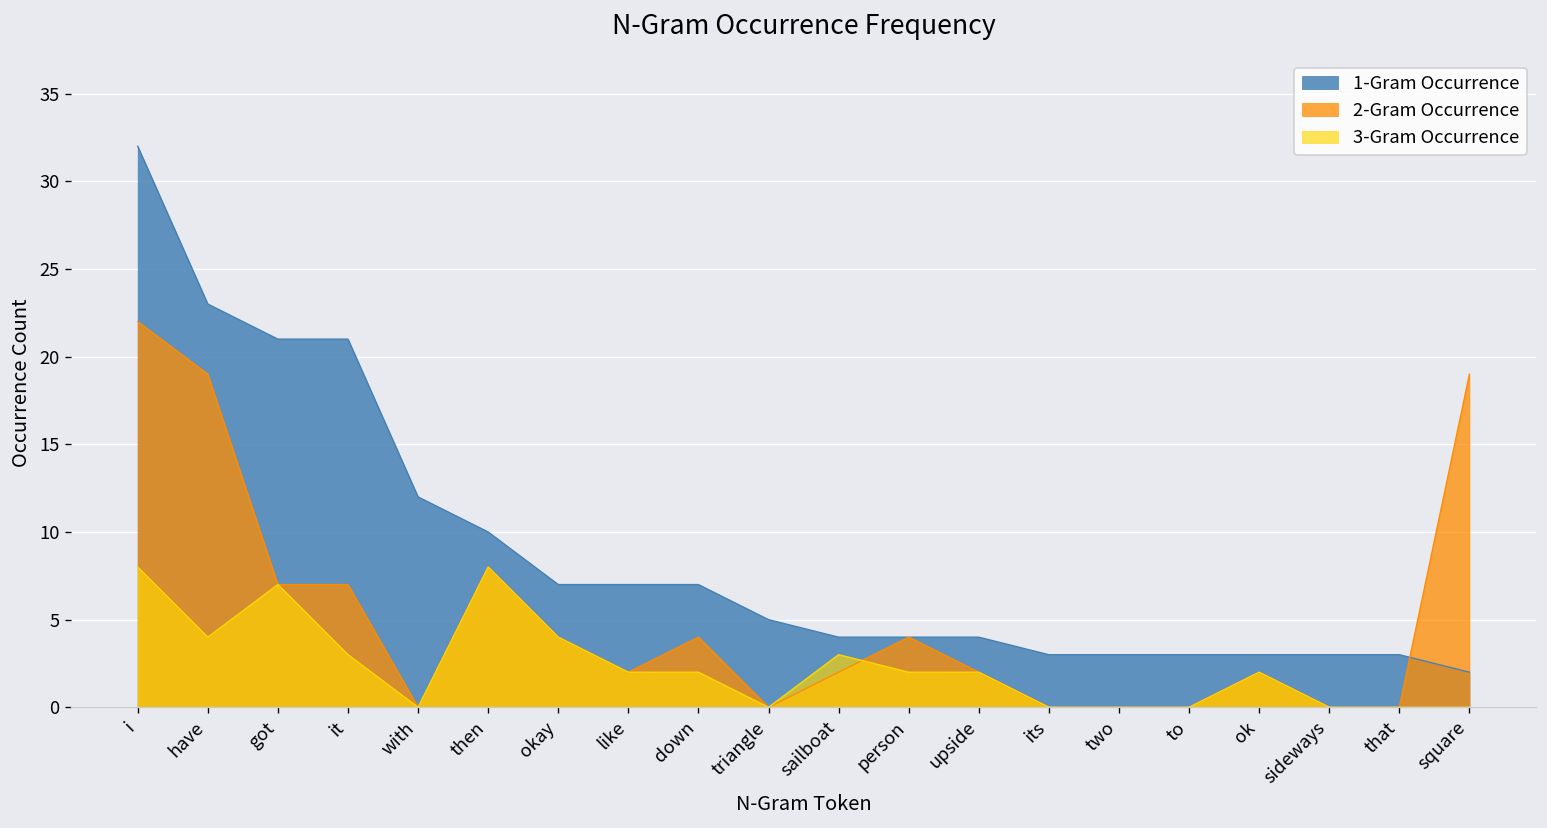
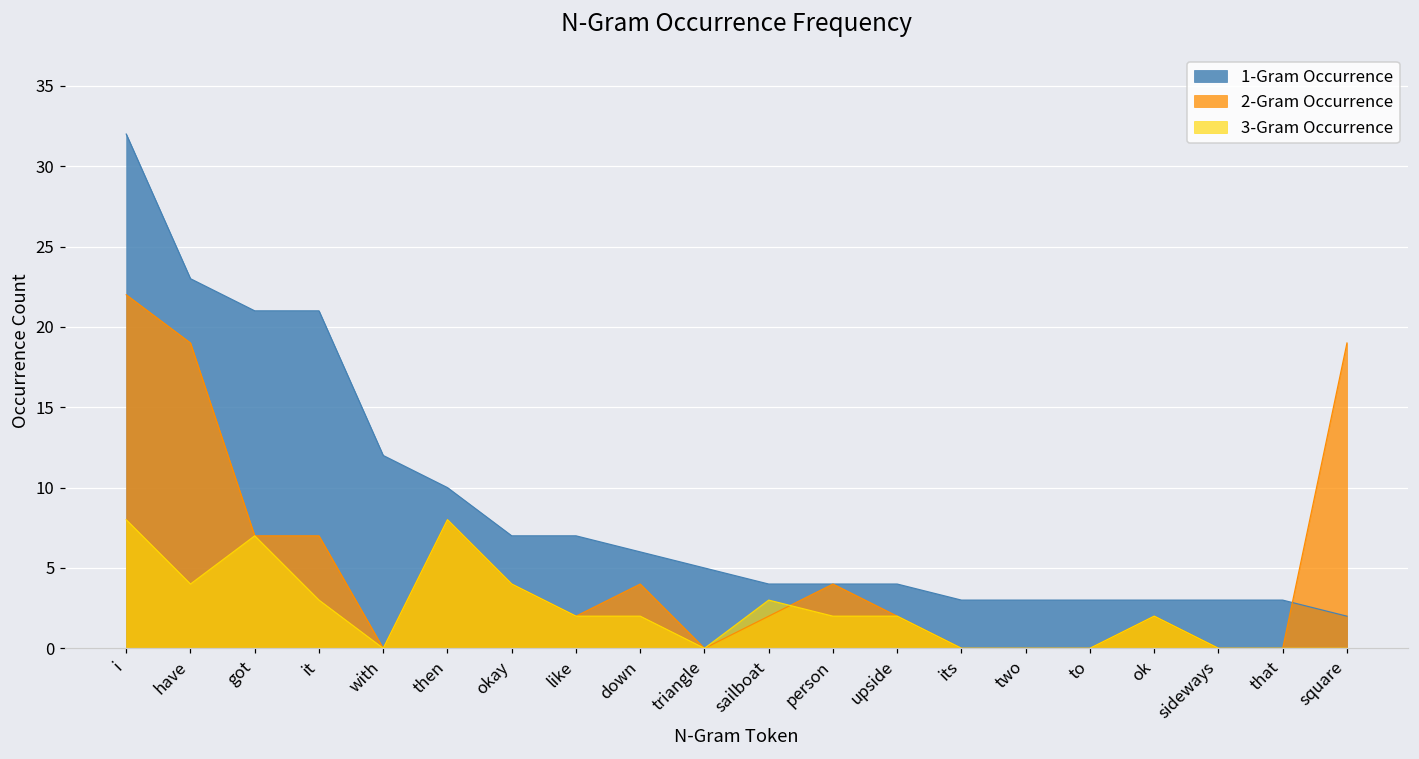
1-Gram Occurrence, down: 7 -> 6
